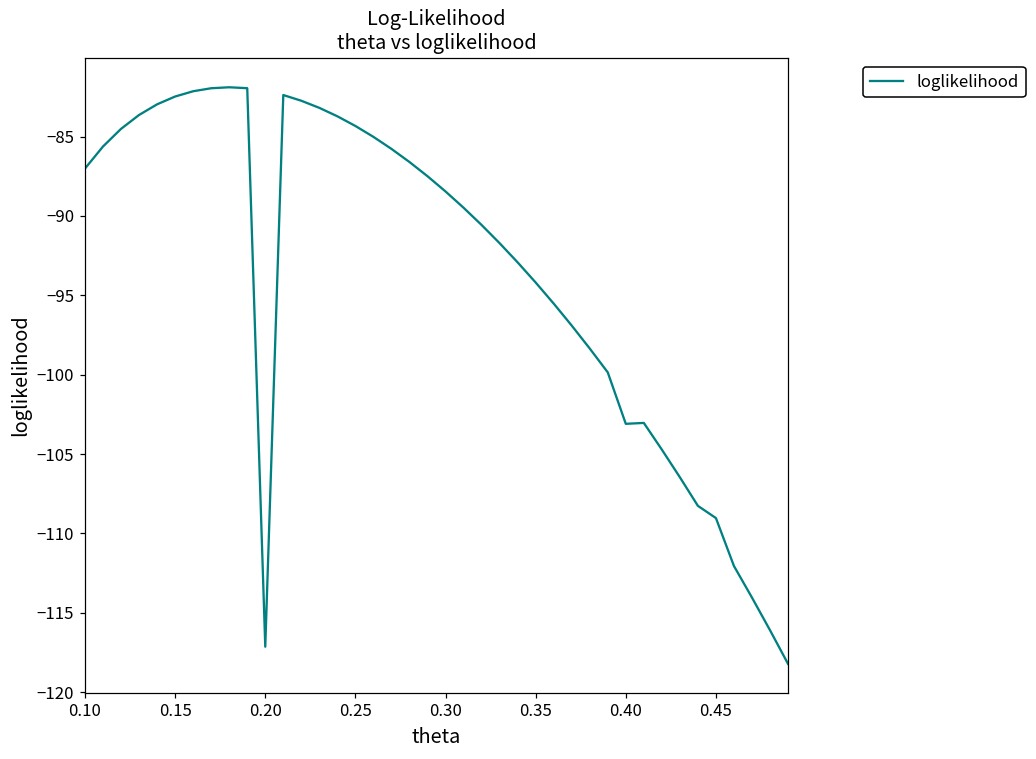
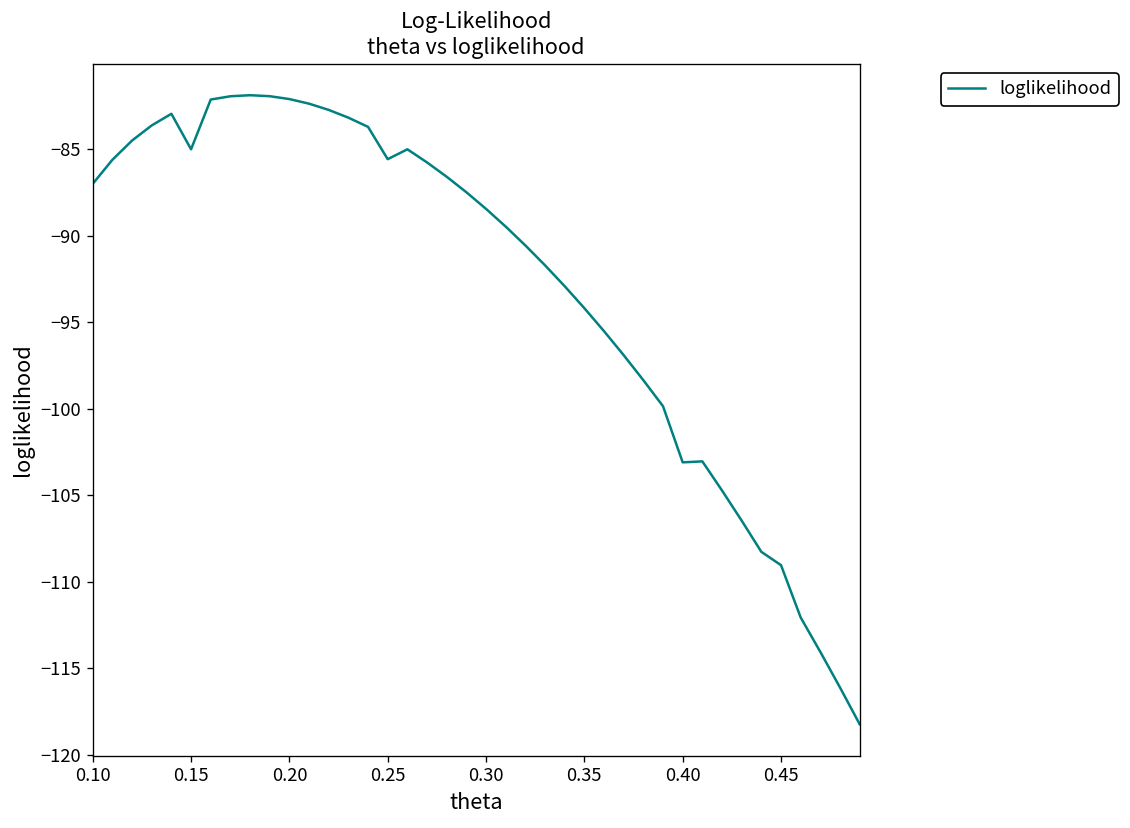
0.15: -82.5 -> -85.0
0.20: -117.1 -> -82.1
0.25: -84.3 -> -85.6
